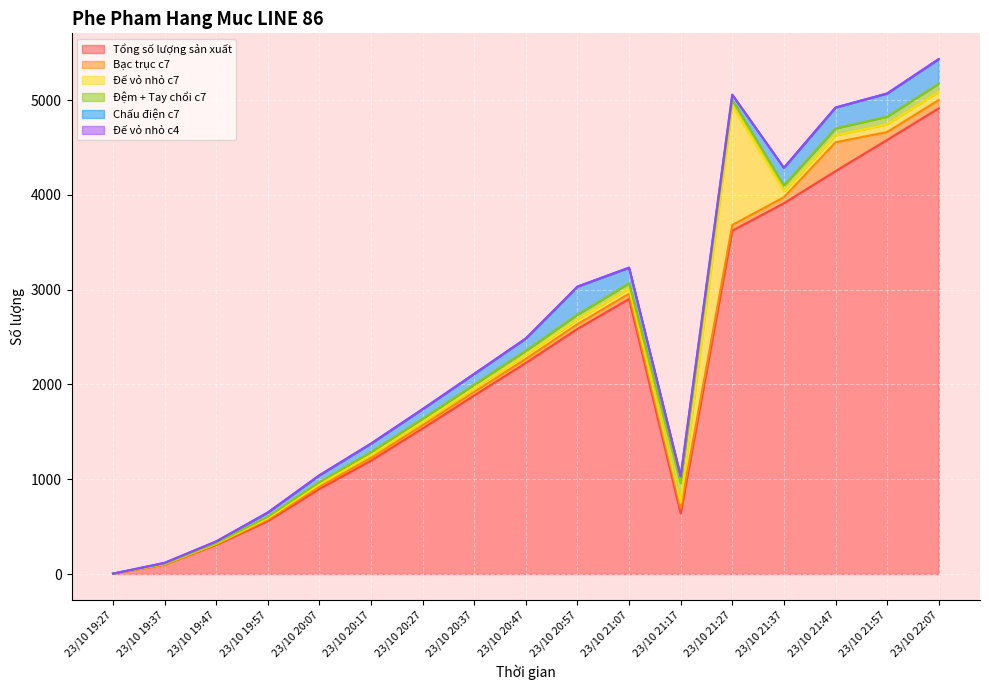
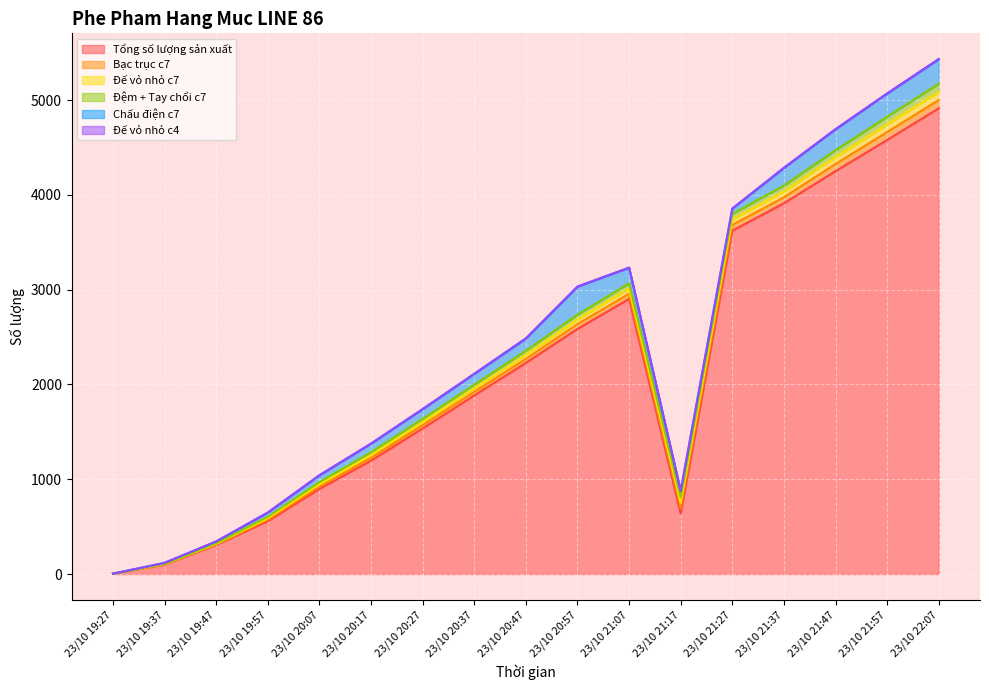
Đệm + Tay chổi c7, 23/10 21:17: 200 -> 100
Đế vỏ nhỏ c7, 23/10 21:27: 1300 -> 100
Bạc trục c7, 23/10 21:47: 300 -> 100
